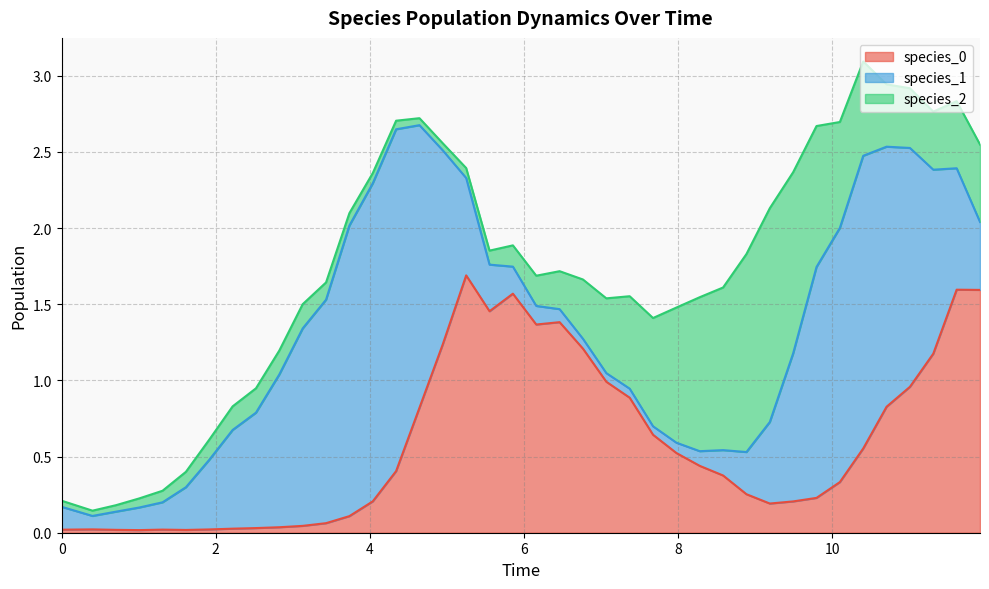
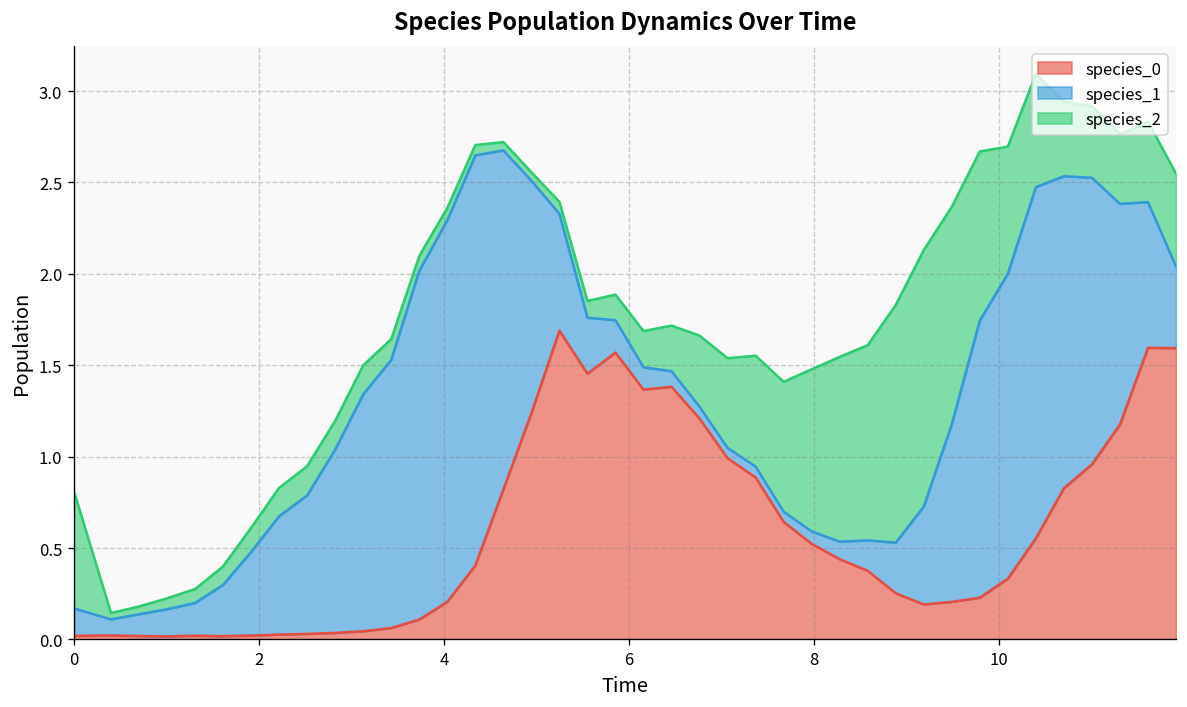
species_2, 0: 0.04 -> 0.64
